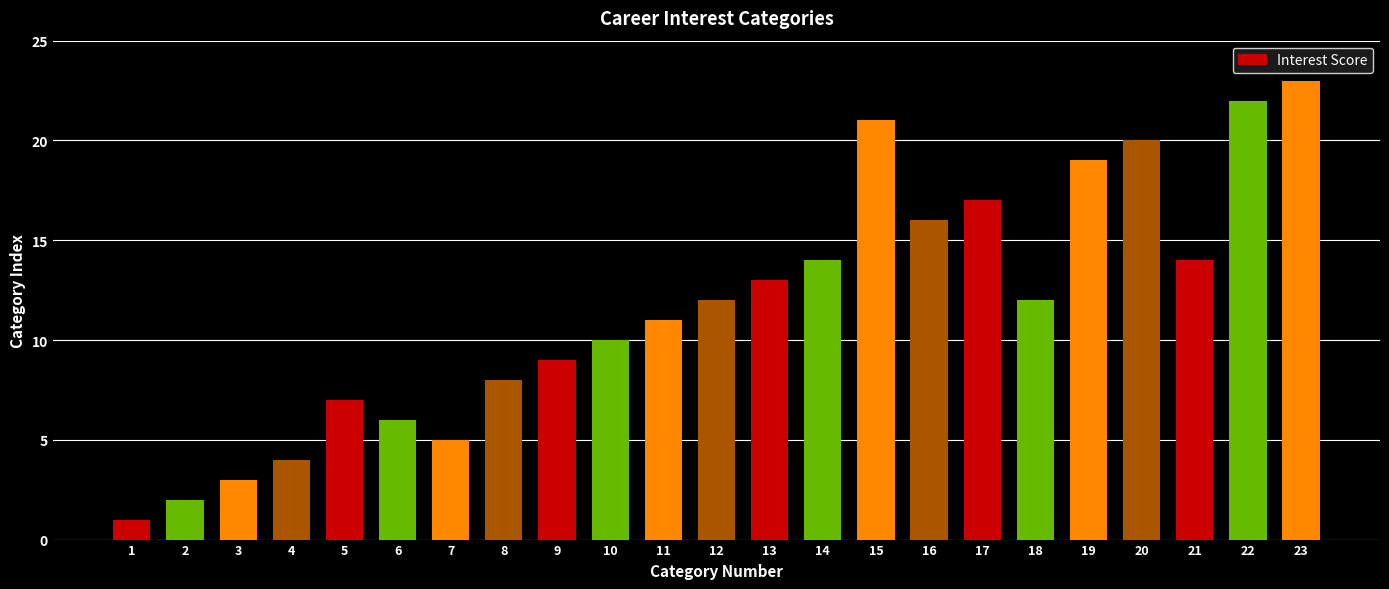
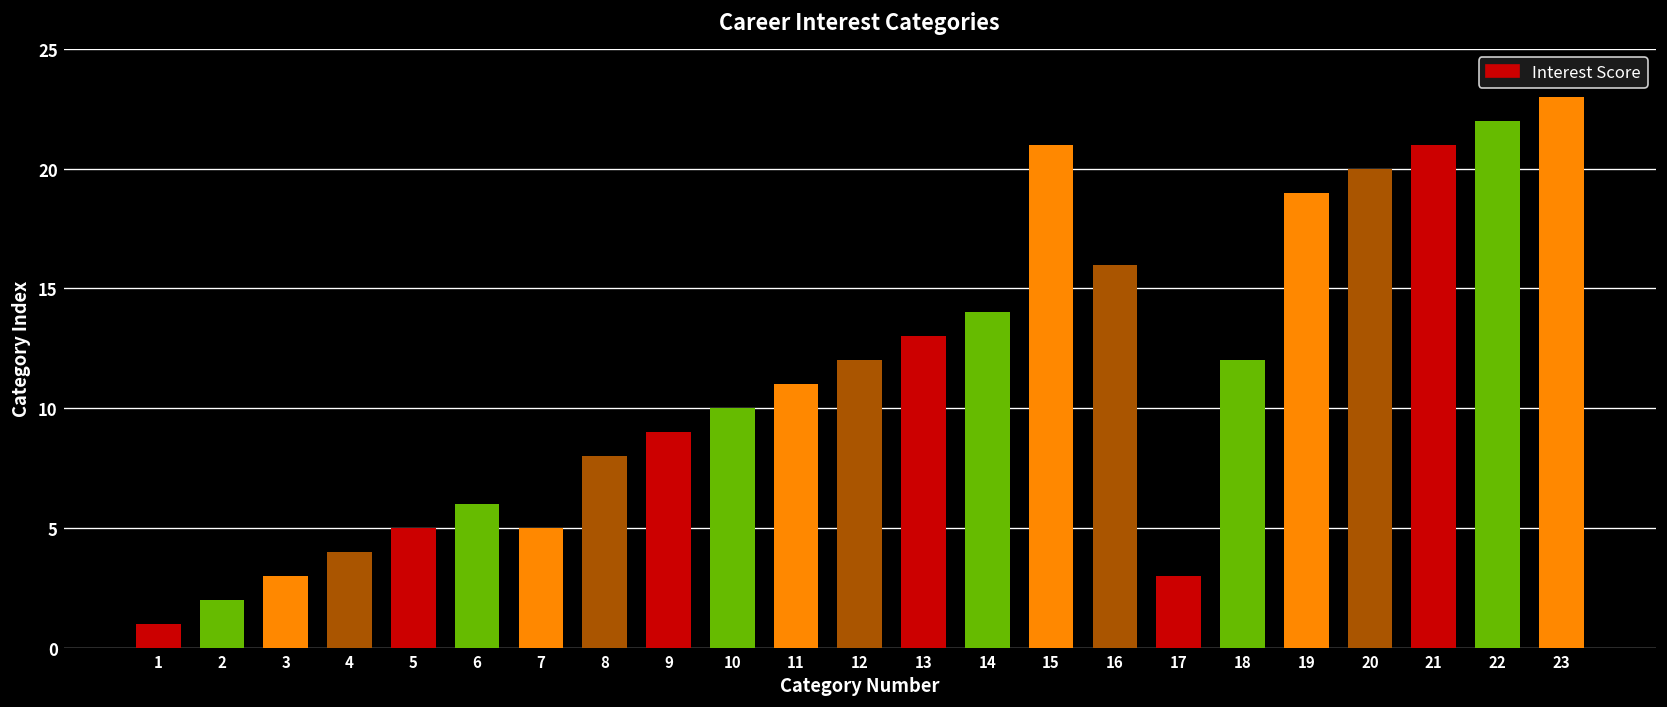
5: 7 -> 5
17: 17 -> 3
21: 14 -> 21
